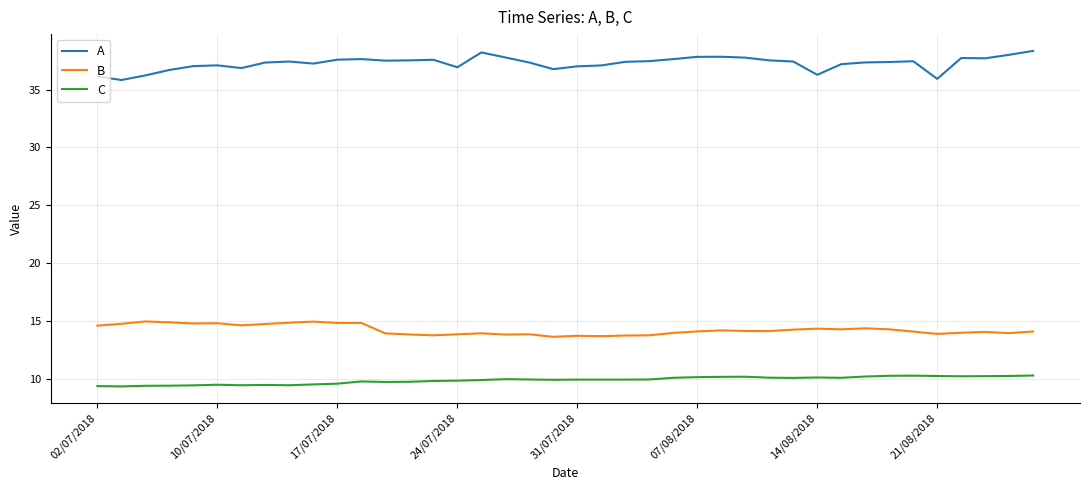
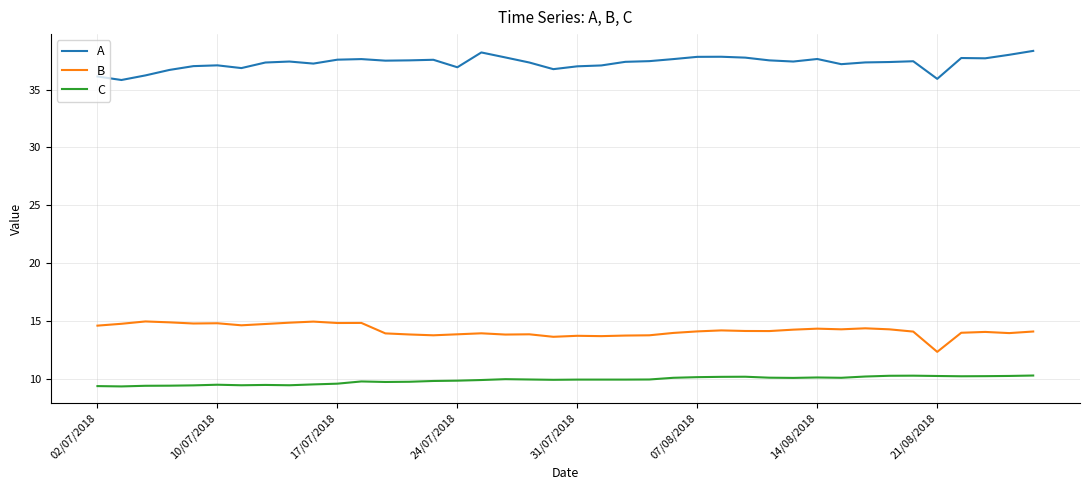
A, 14/08/2018: 36.3 -> 37.6
B, 21/08/2018: 13.9 -> 12.3
